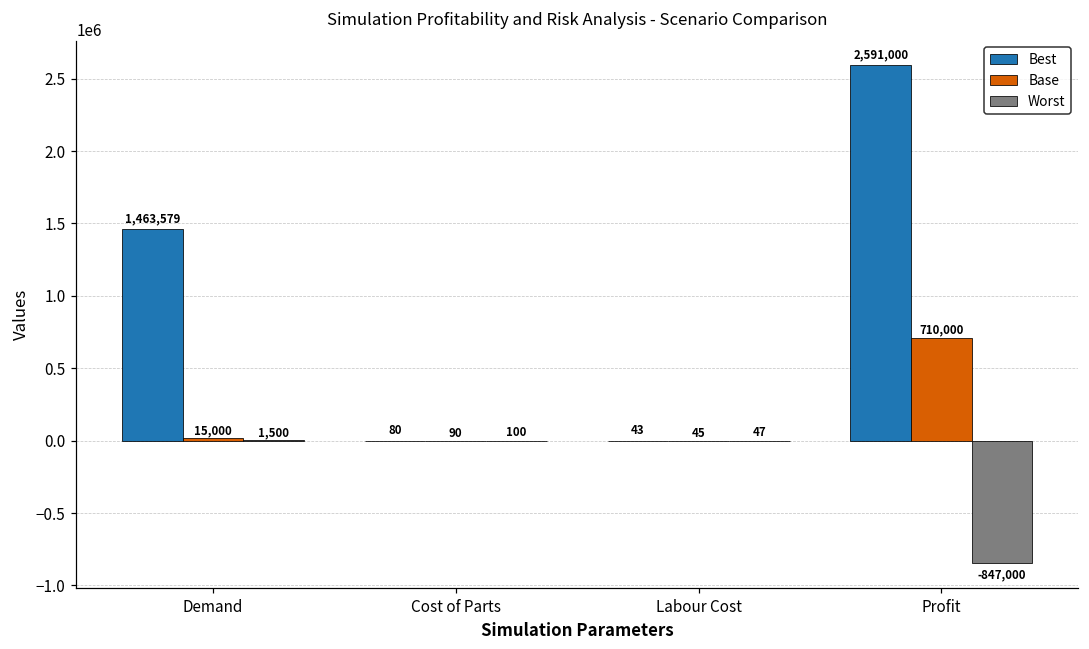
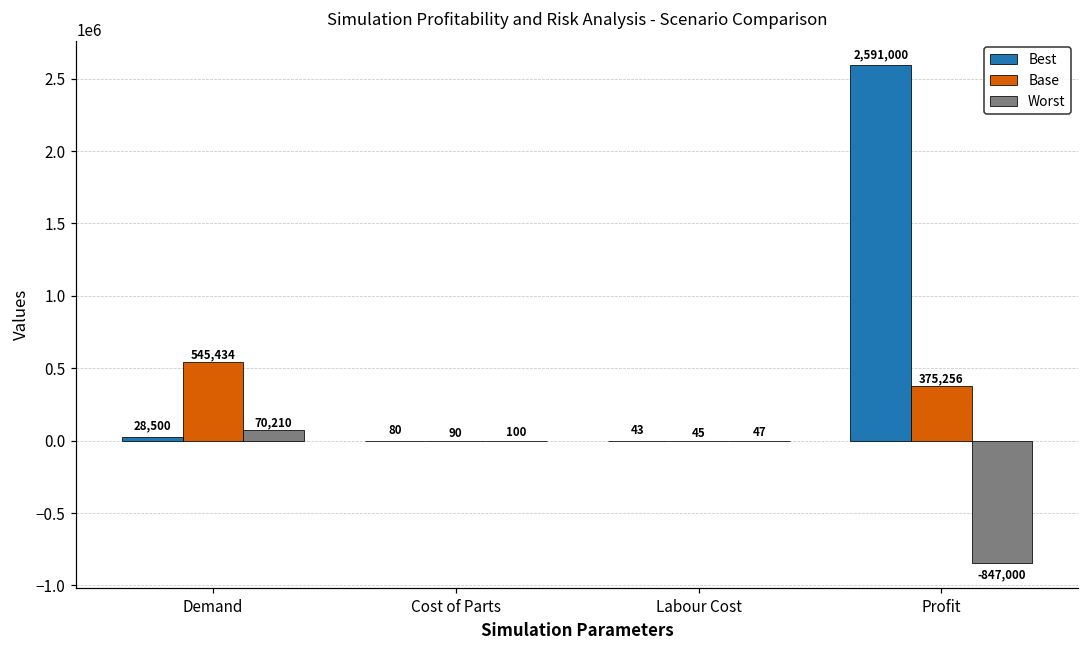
Best, Demand: 1,463,579 -> 28,500
Base, Demand: 15,000 -> 545,434
Worst, Demand: 1,500 -> 70,210
Base, Profit: 710,000 -> 375,256
